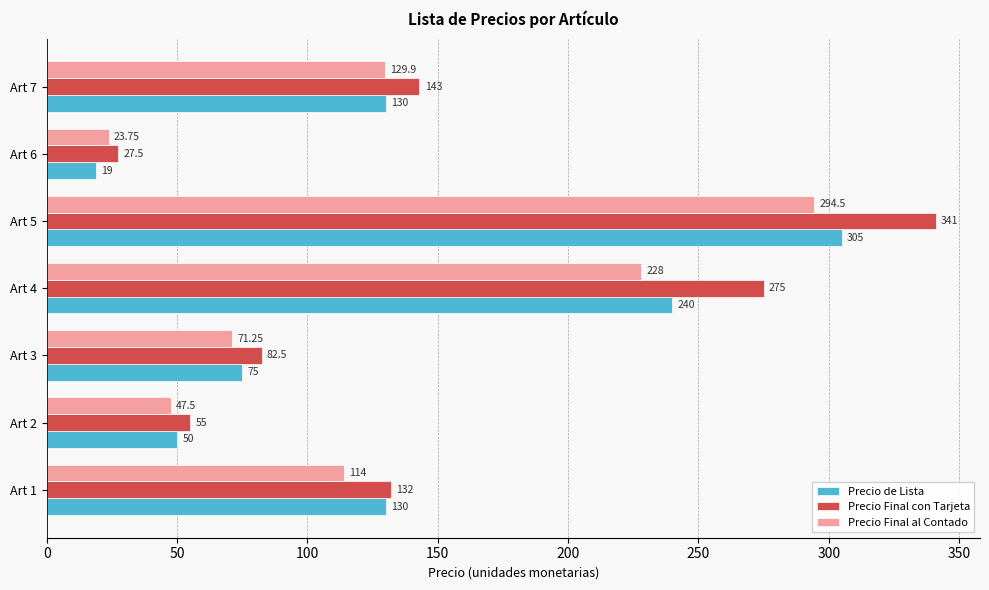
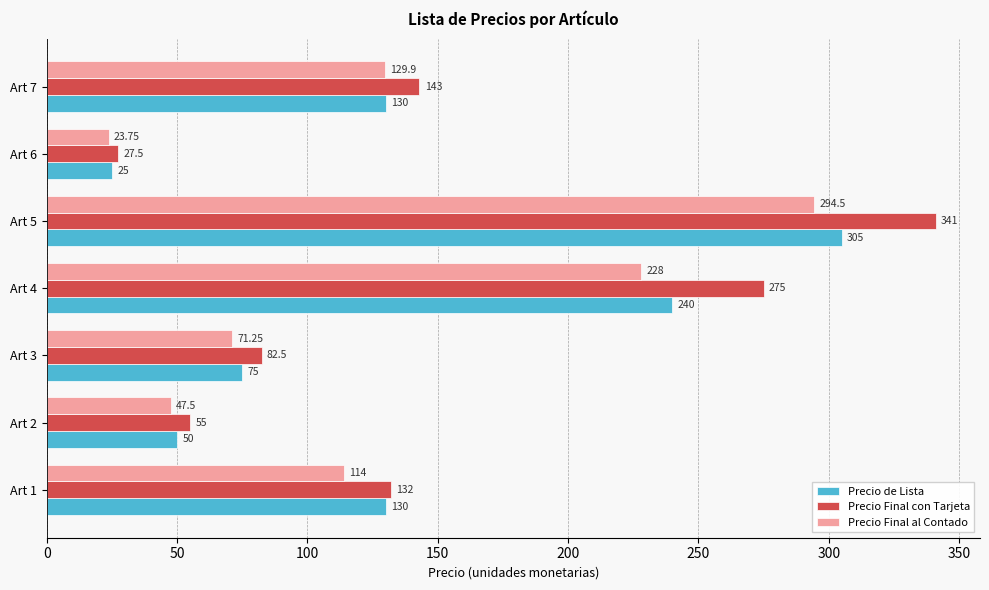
Precio de Lista, Art 6: 19 -> 25
